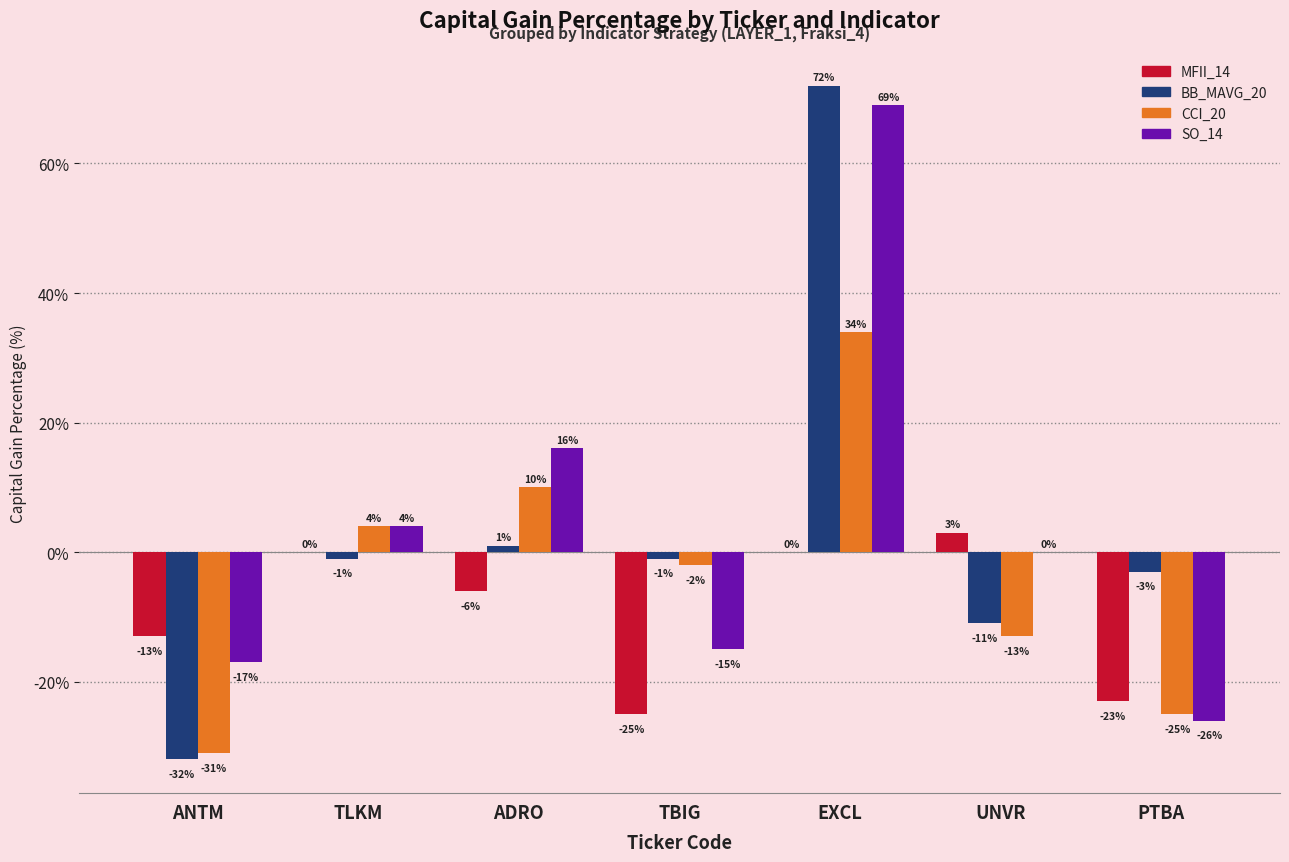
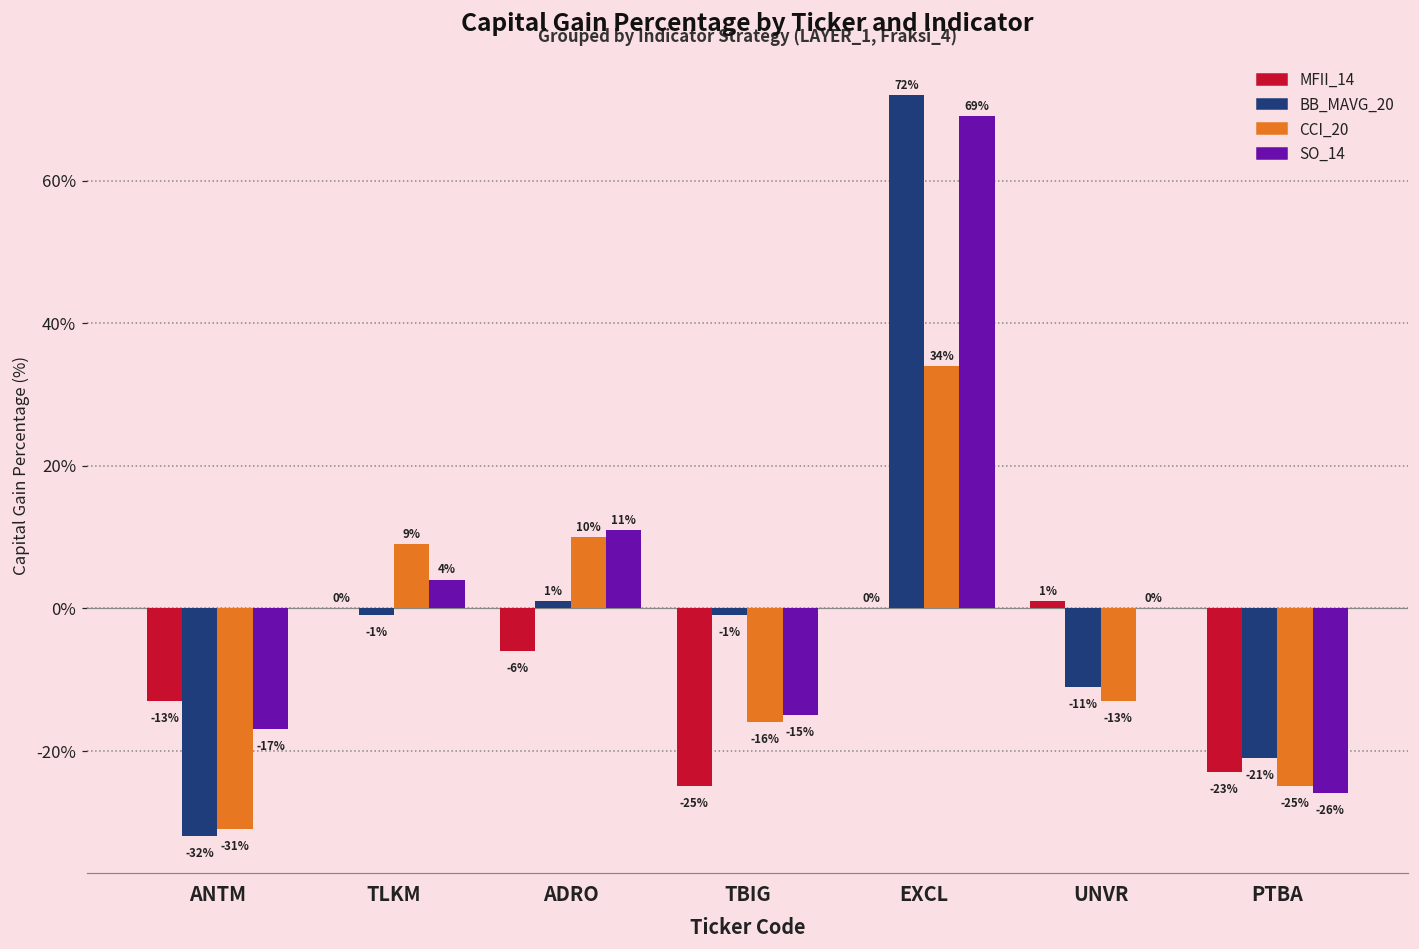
CCI_20, TLKM: 4% -> 9%
SO_14, ADRO: 16% -> 11%
CCI_20, TBIG: -2% -> -16%
MFII_14, UNVR: 3% -> 1%
BB_MAVG_20, PTBA: -3% -> -21%
